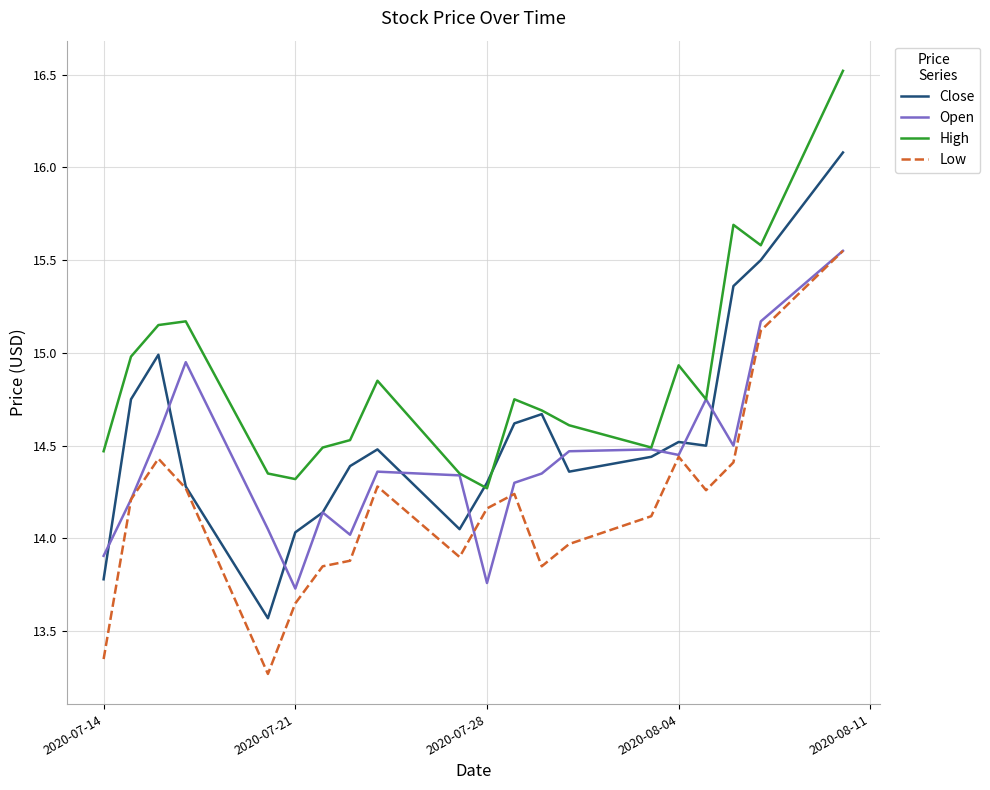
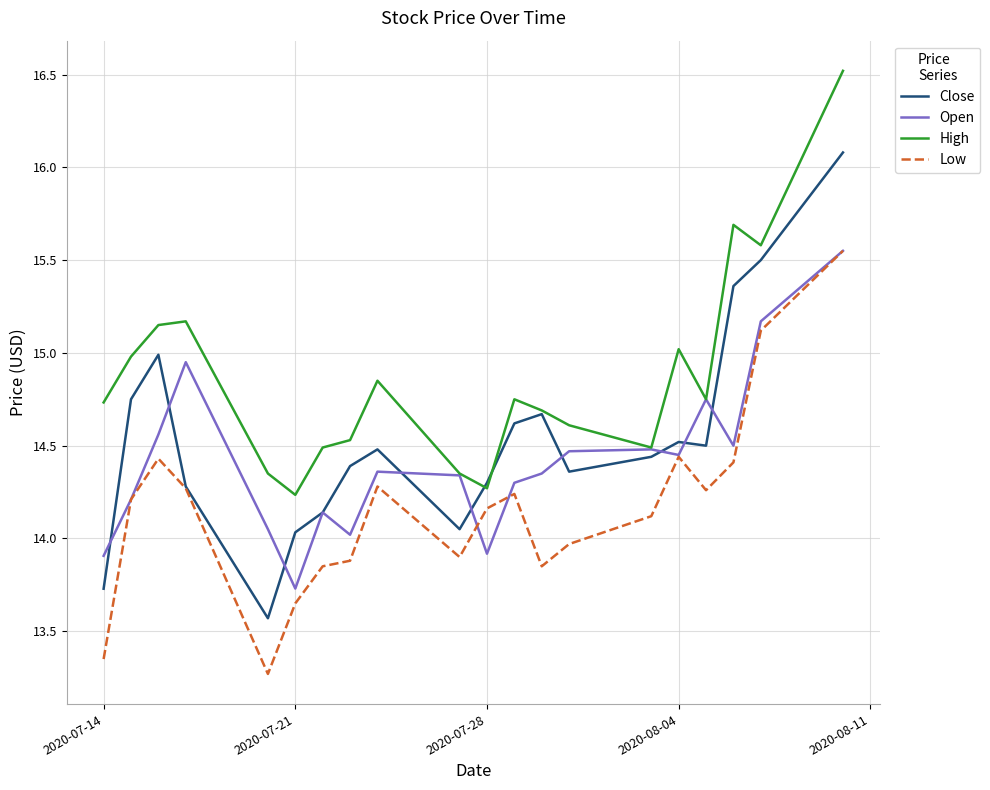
Close, 2020-07-14: 13.78 -> 13.73
High, 2020-07-14: 14.47 -> 14.73
High, 2020-07-21: 14.32 -> 14.23
Open, 2020-07-28: 13.76 -> 13.92
High, 2020-08-04: 14.93 -> 15.02
